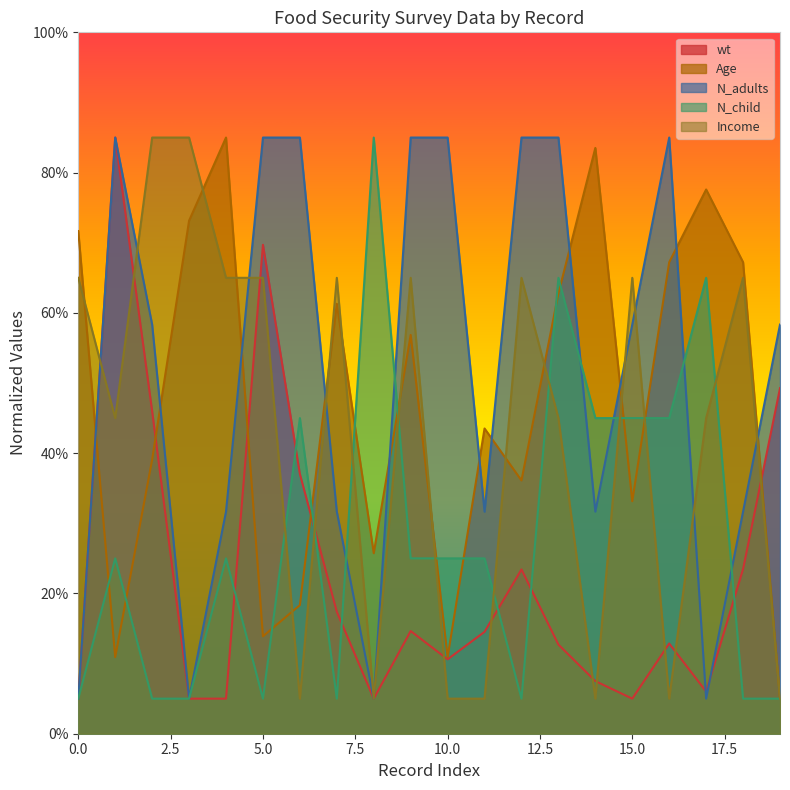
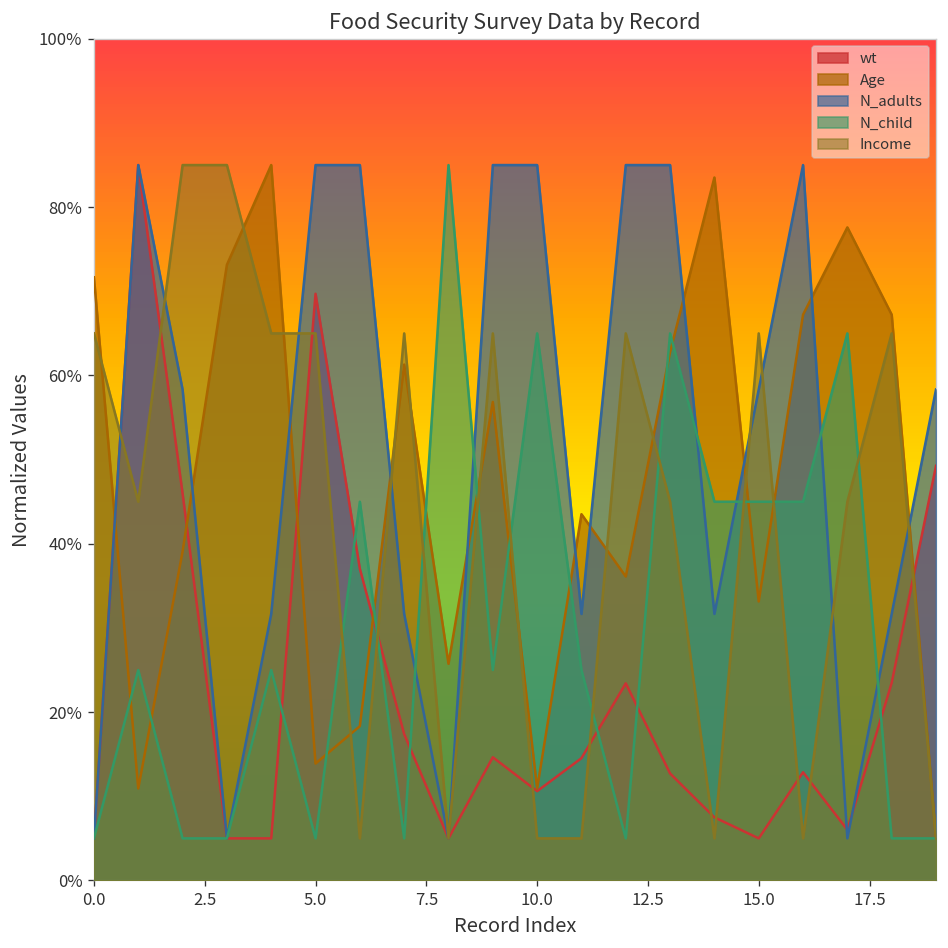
N_child, 10.0: 25% -> 65%
